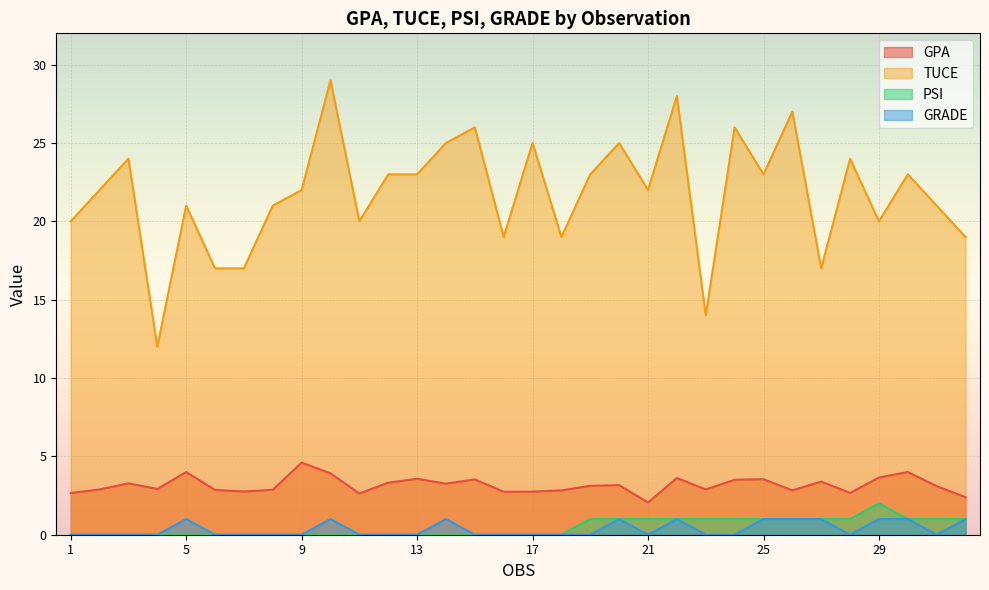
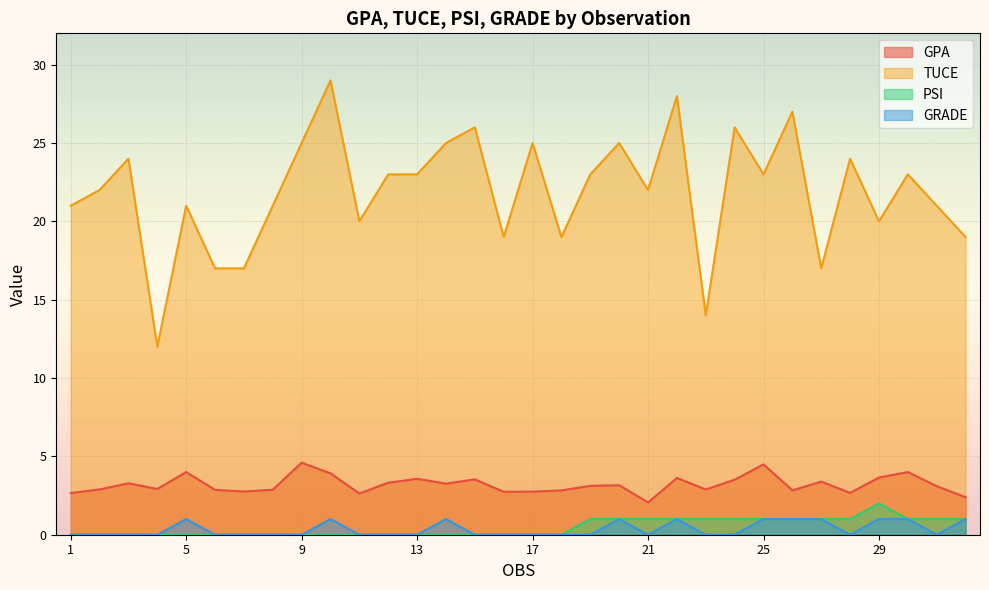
TUCE, 1: 20 -> 21
TUCE, 9: 22 -> 25
GPA, 25: 3.5 -> 4.5
